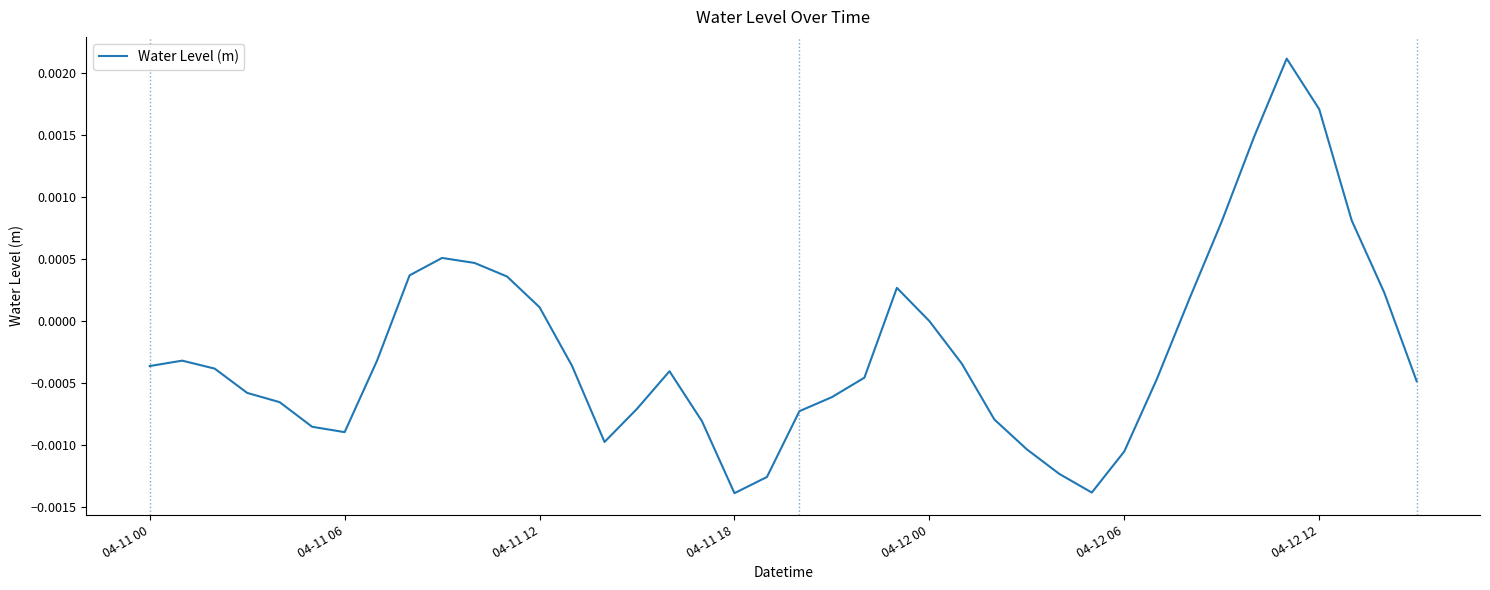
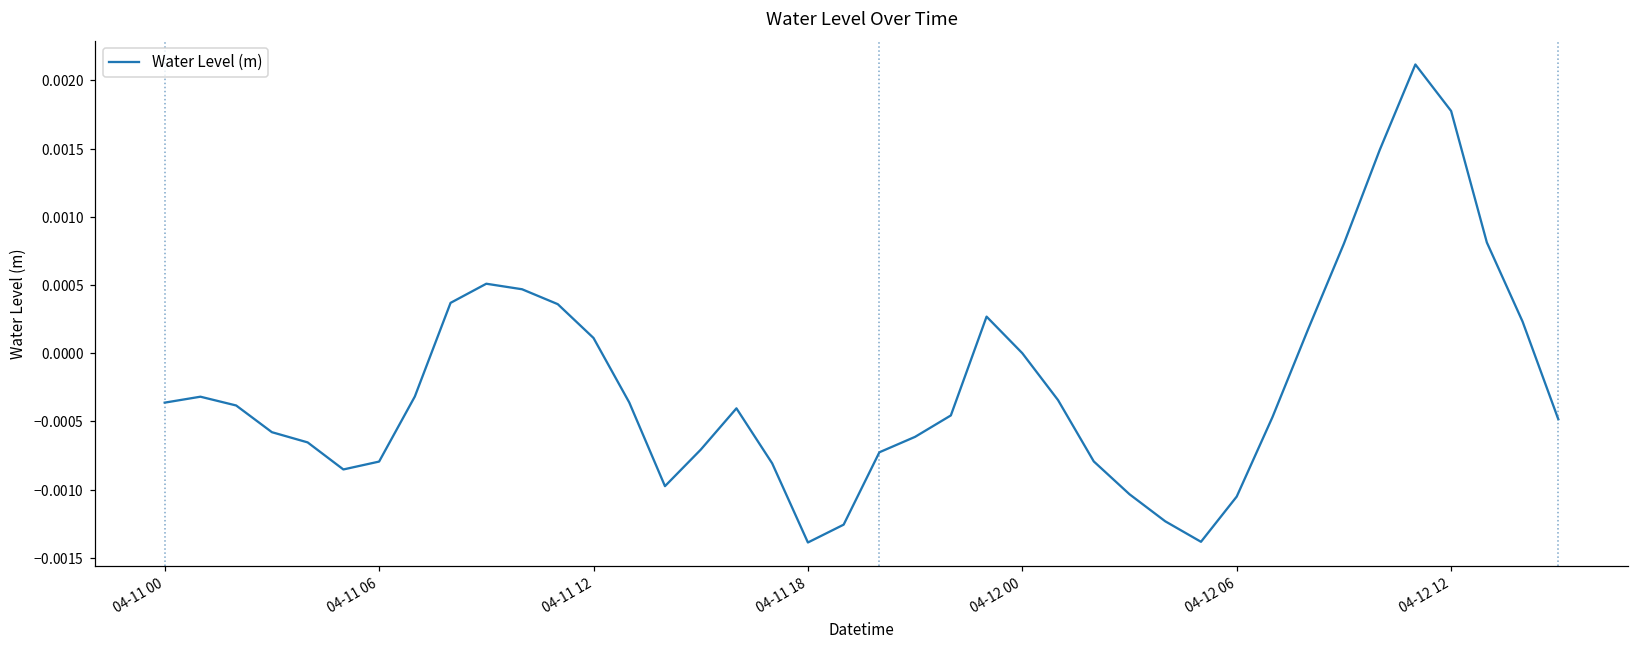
04-11 06: -0.00090 -> -0.00079
04-12 12: 0.00171 -> 0.00178
